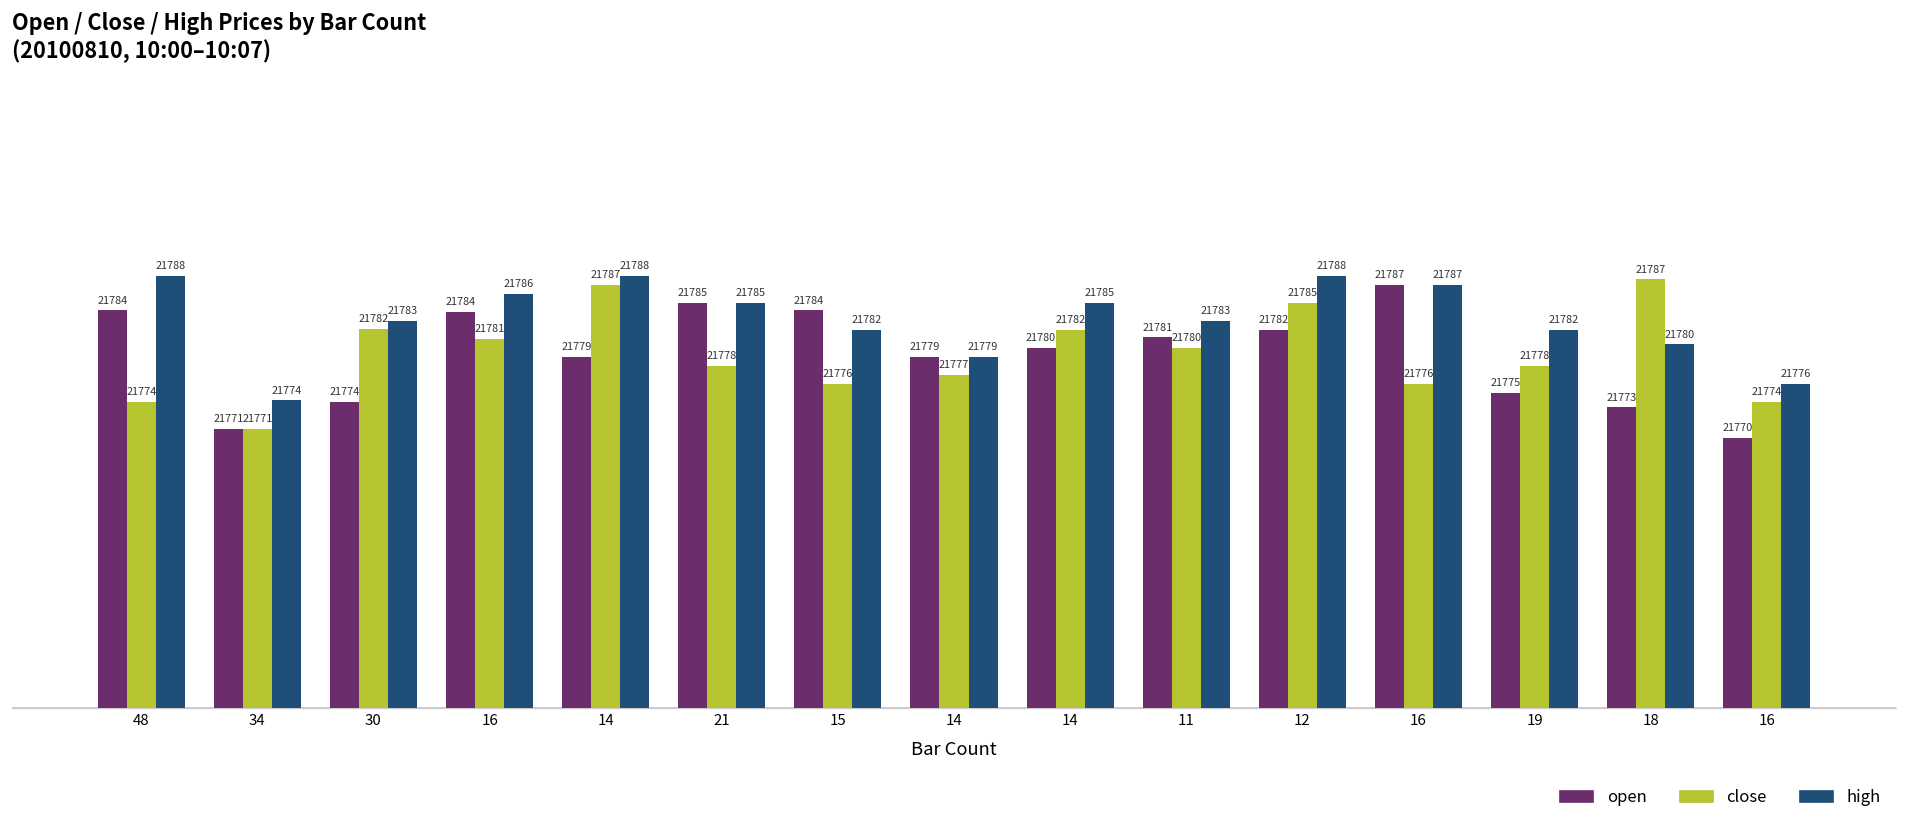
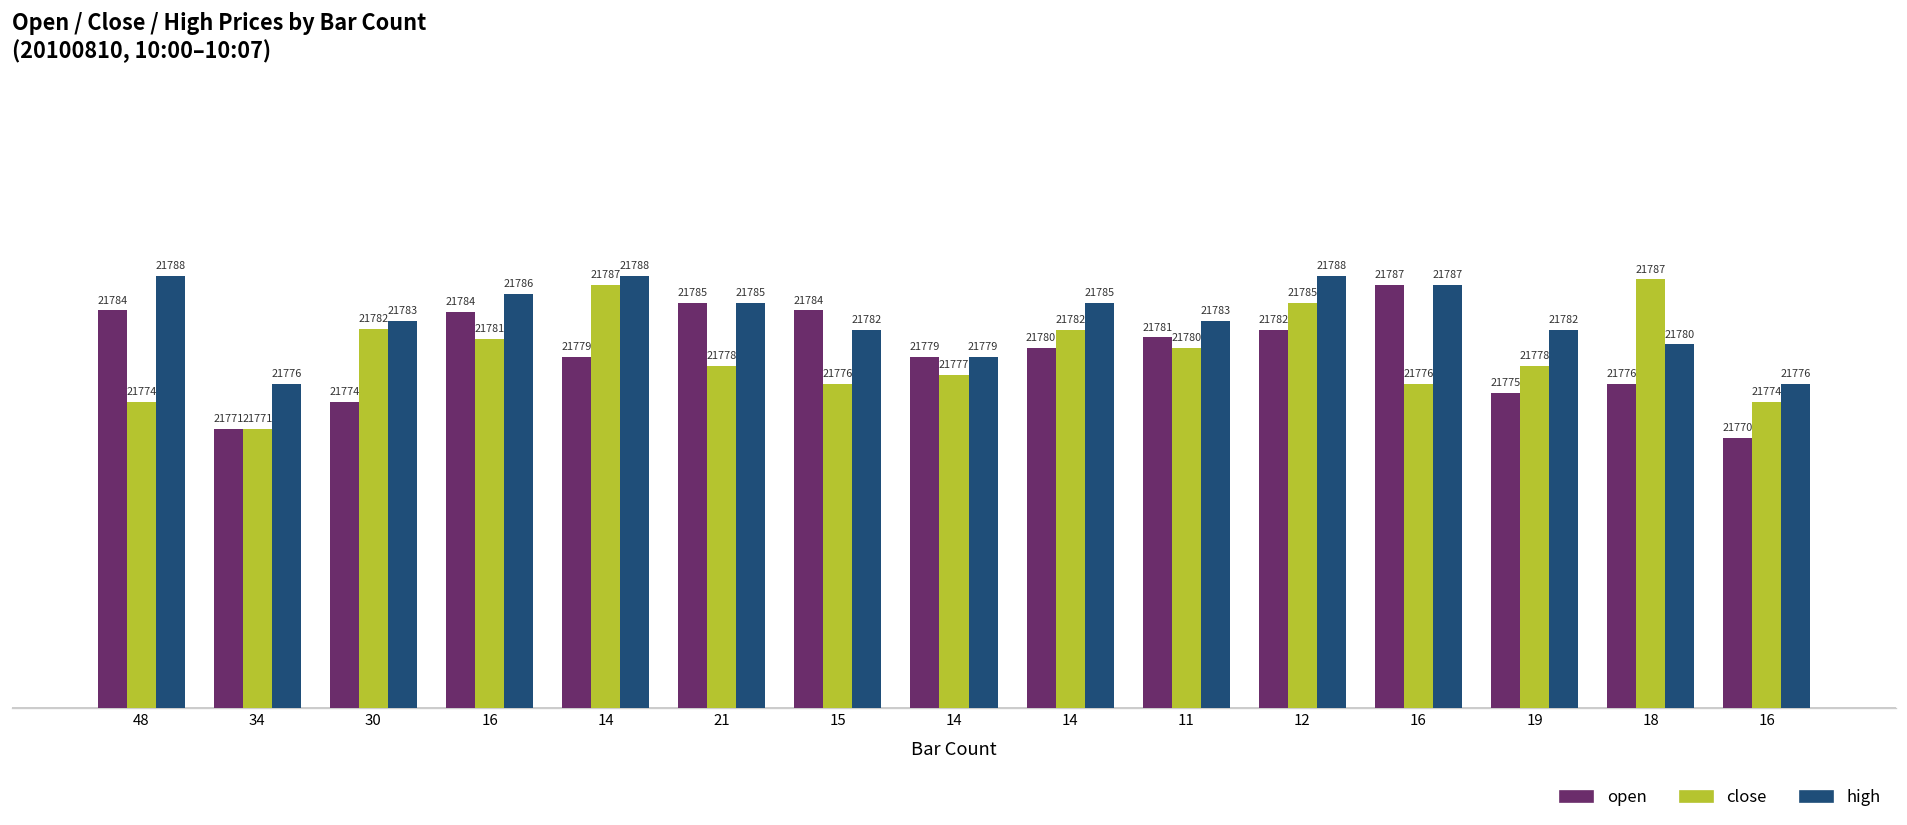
high, 34: 21774 -> 21776
open, 18: 21773 -> 21776
